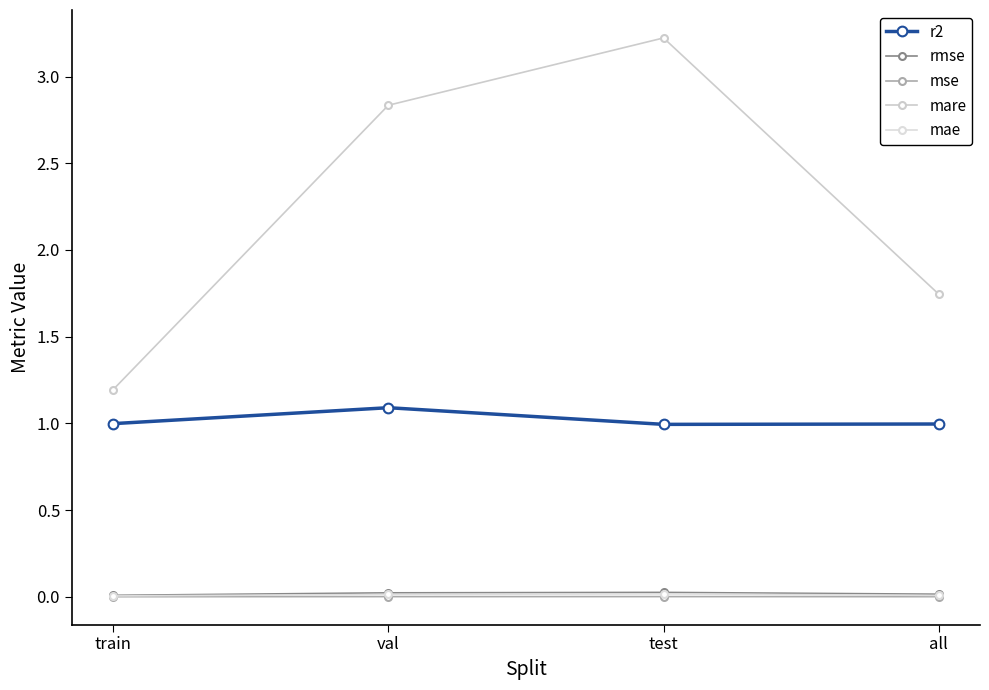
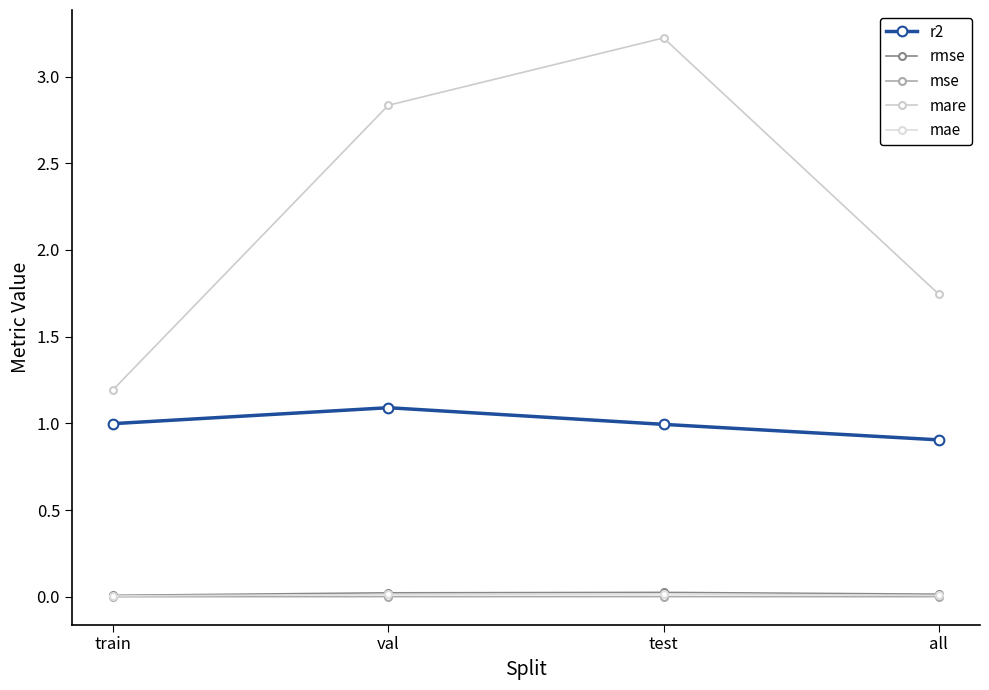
r2, all: 1.00 -> 0.90
